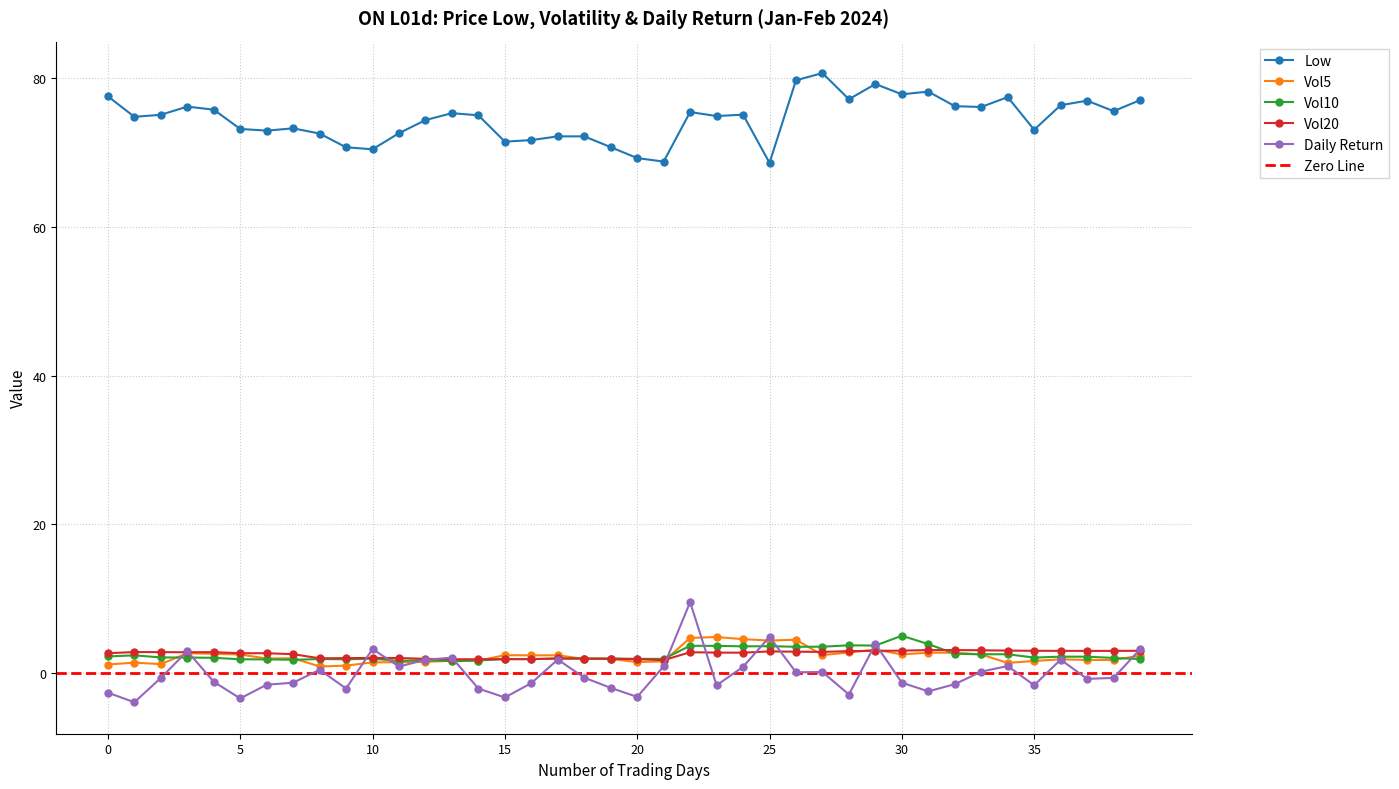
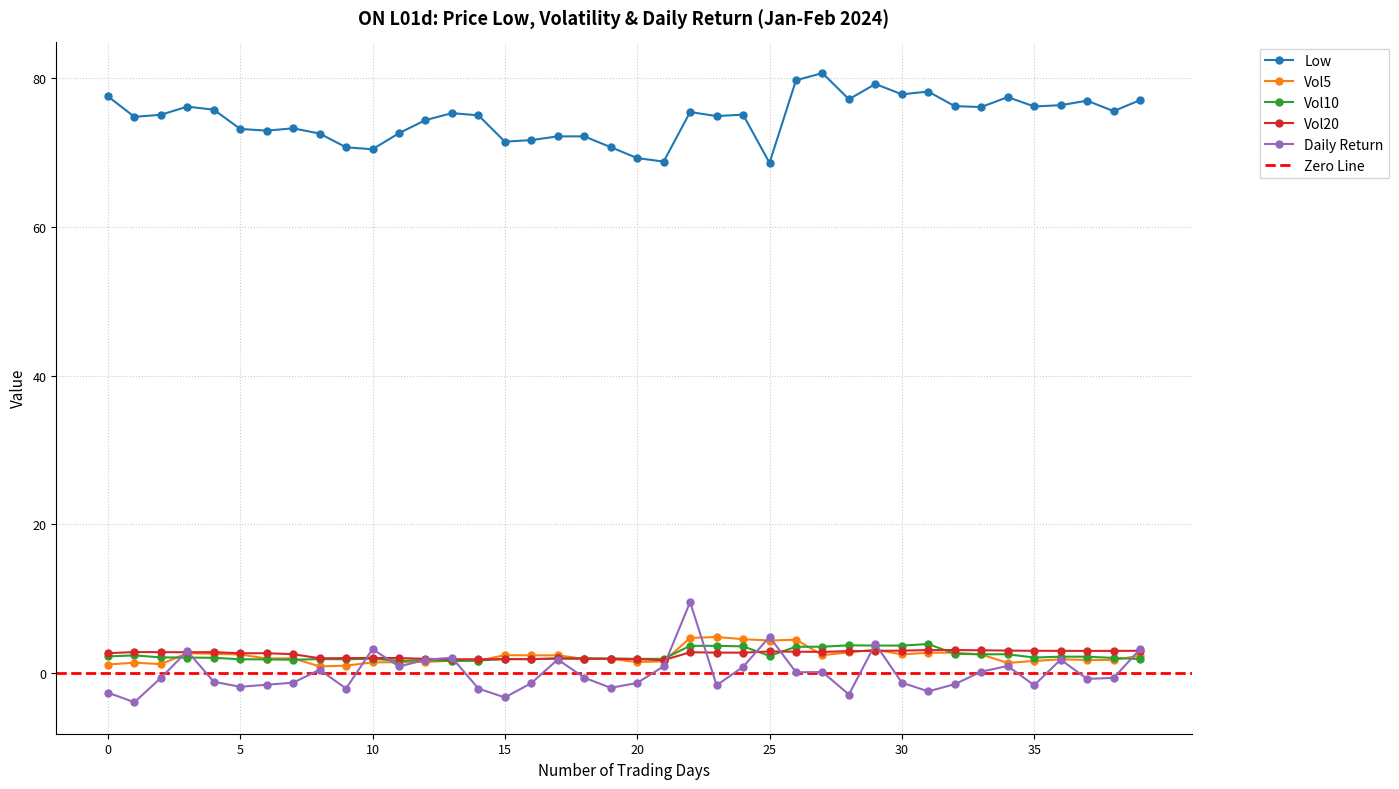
Daily Return, 5: -3 -> -2
Daily Return, 20: -3 -> -1
Vol10, 25: 4 -> 2
Vol10, 30: 5 -> 4
Low, 35: 73 -> 76
